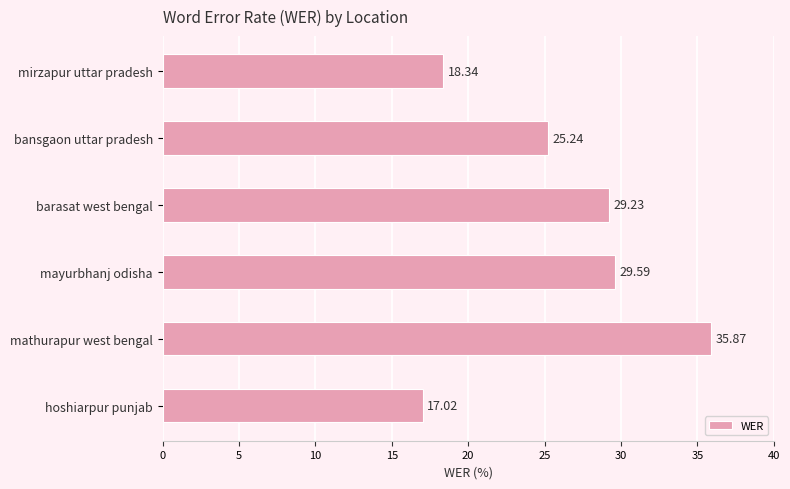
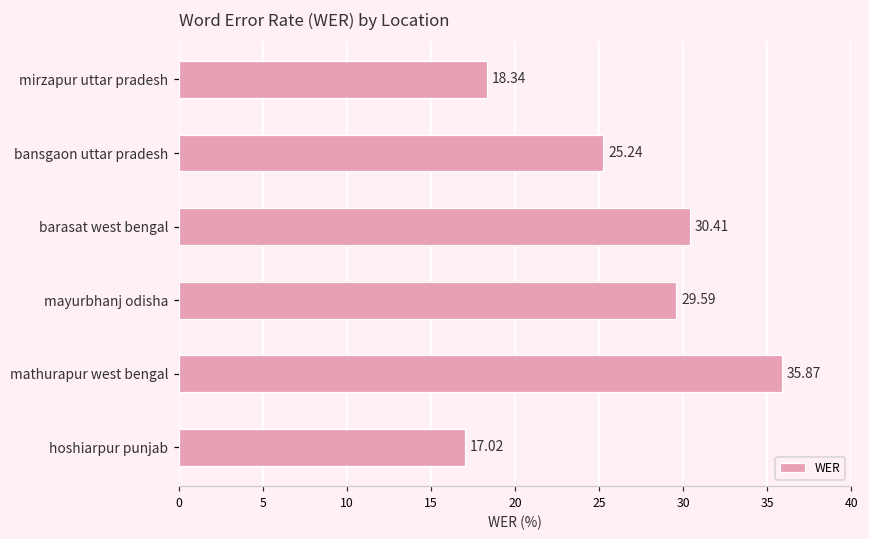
barasat west bengal: 29.23 -> 30.41
